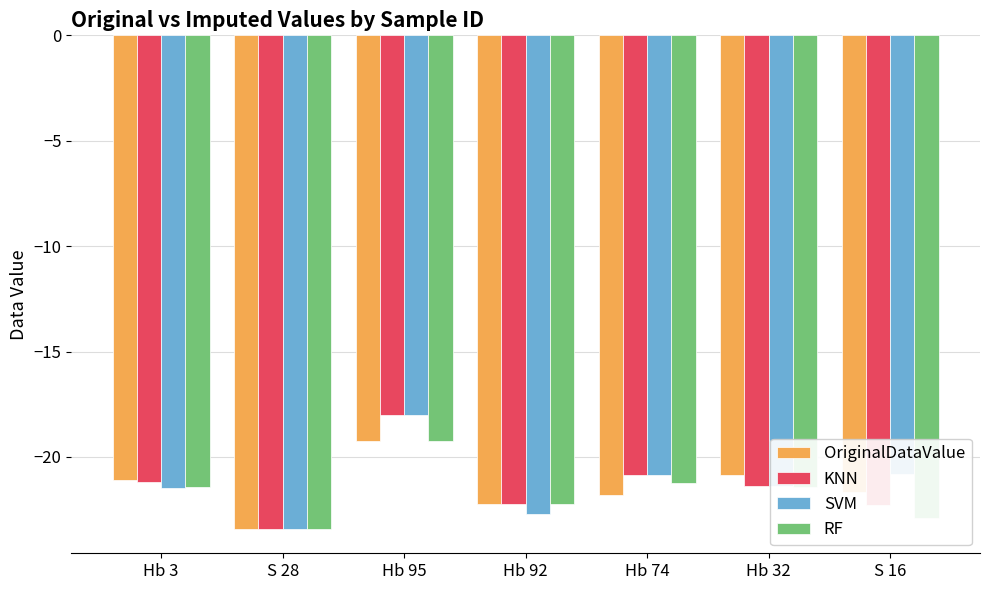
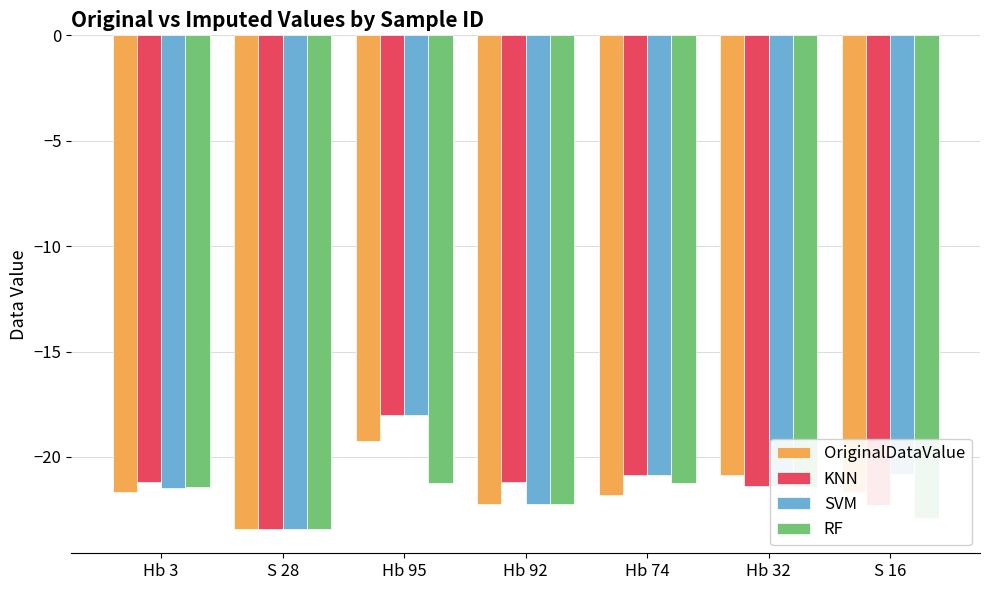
OriginalDataValue, Hb 3: -21.1 -> -21.7
RF, Hb 95: -19.2 -> -21.2
KNN, Hb 92: -22.2 -> -21.2
SVM, Hb 92: -22.7 -> -22.2
